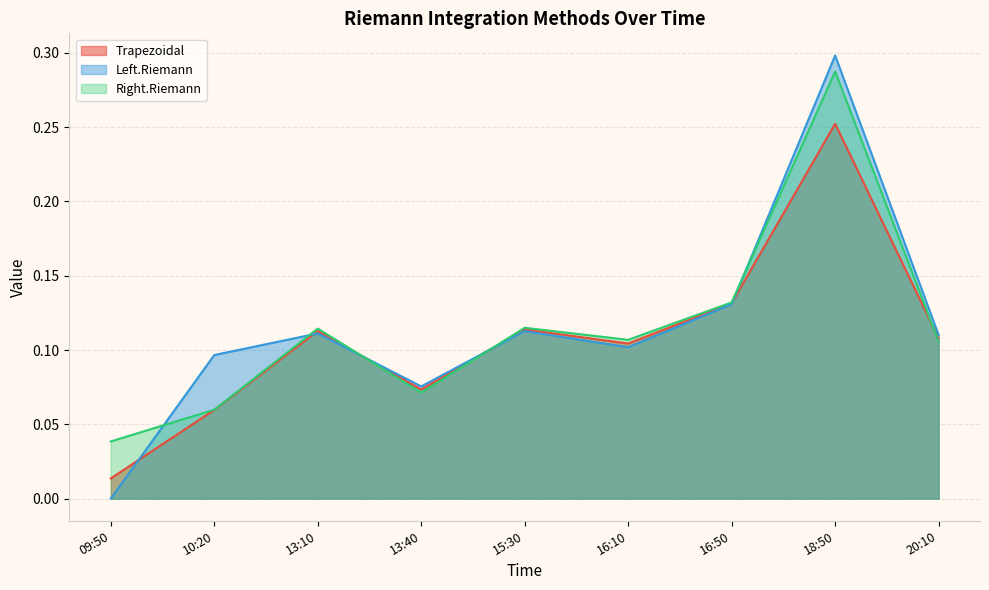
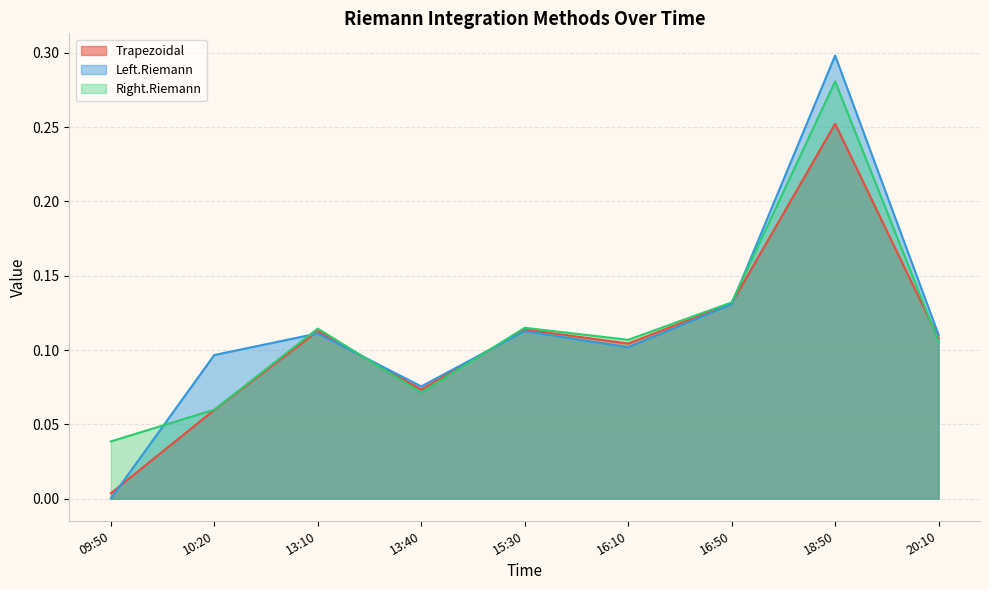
Trapezoidal, 09:50: 0.014 -> 0.004
Right.Riemann, 18:50: 0.287 -> 0.281
